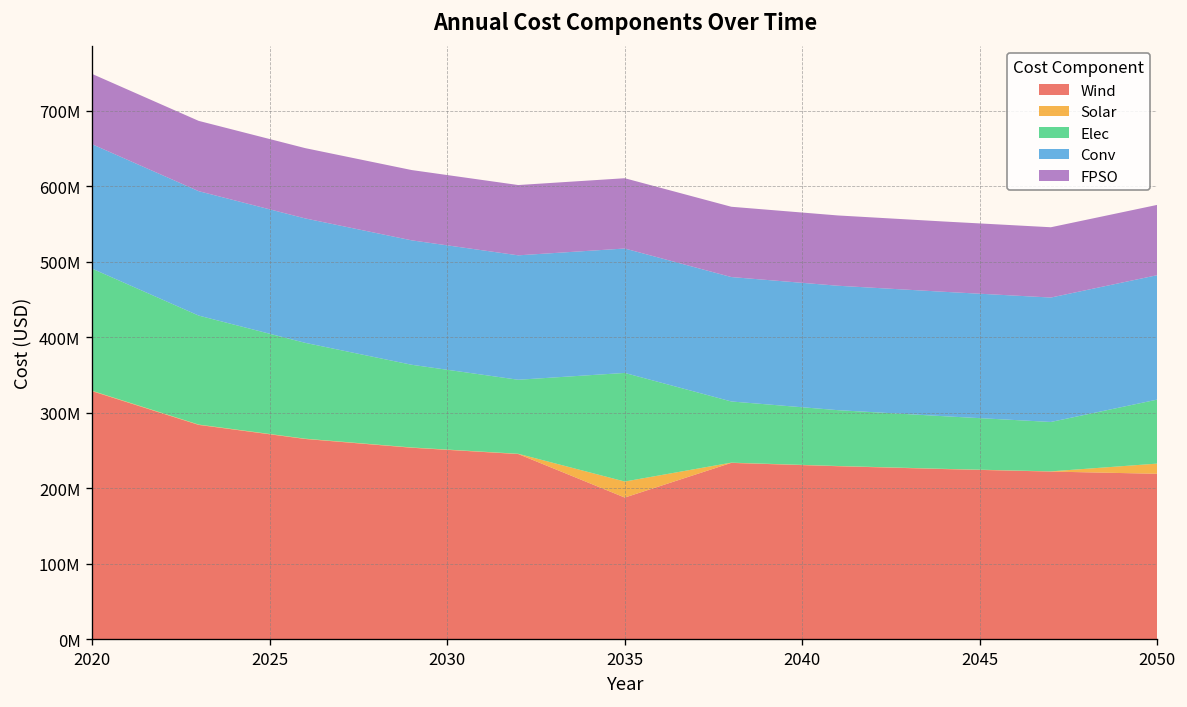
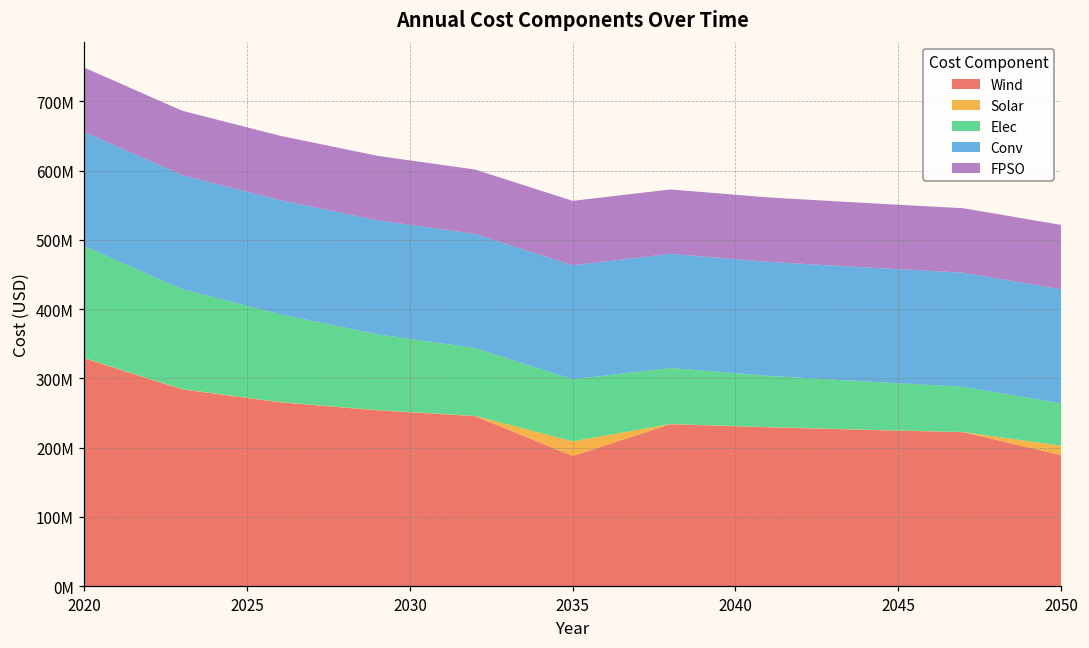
Elec, 2035: 140000000 -> 90000000
Wind, 2050: 220000000 -> 190000000
Elec, 2050: 80000000 -> 60000000
